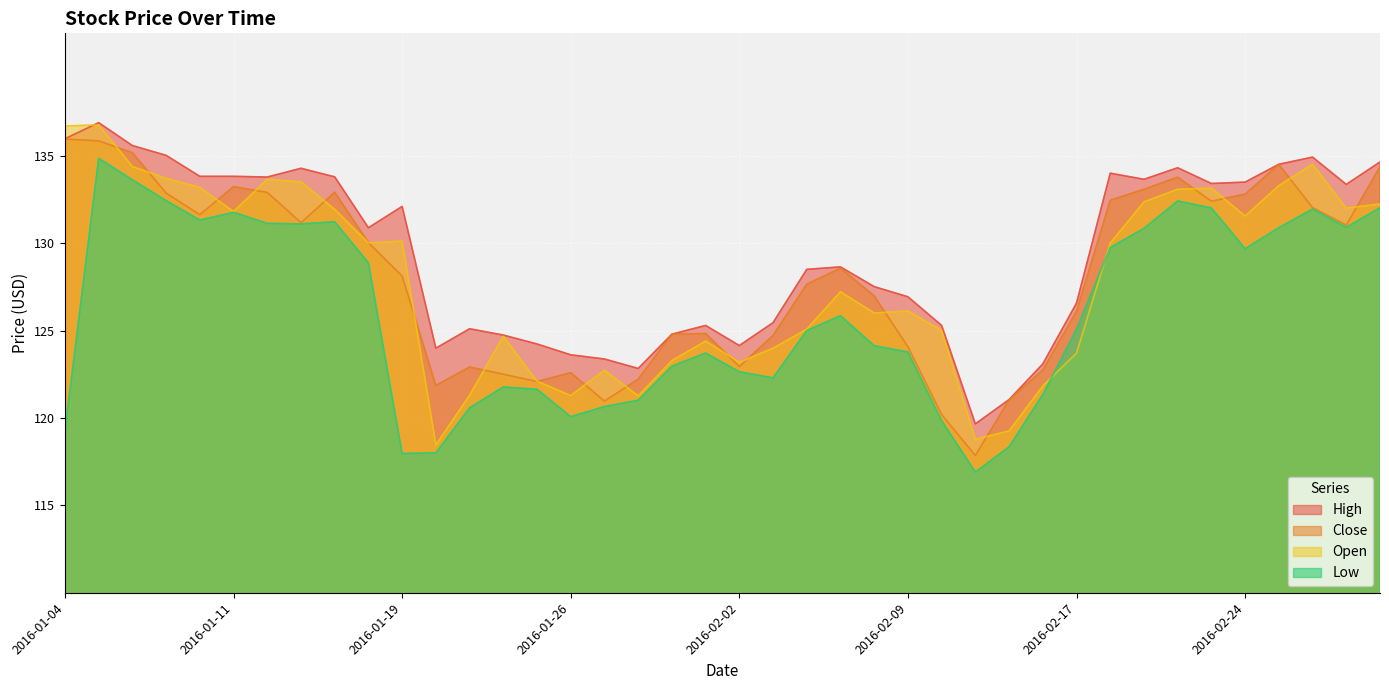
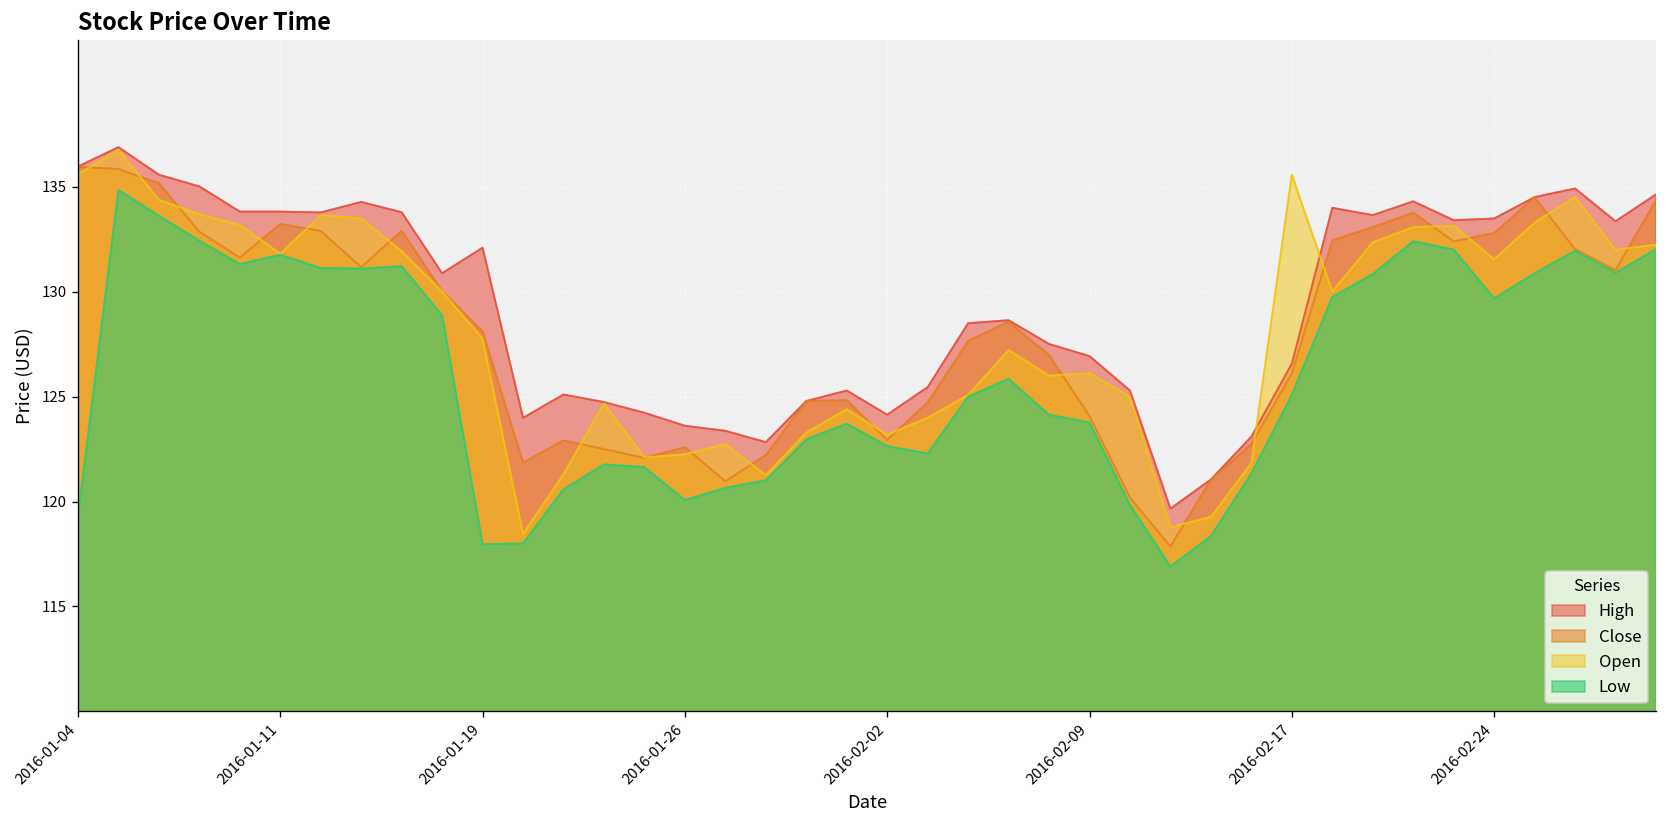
Open, 2016-01-04: 136.7 -> 135.6
Open, 2016-01-19: 130.1 -> 127.8
Open, 2016-01-26: 121.3 -> 122.3
Open, 2016-02-17: 123.7 -> 135.6
